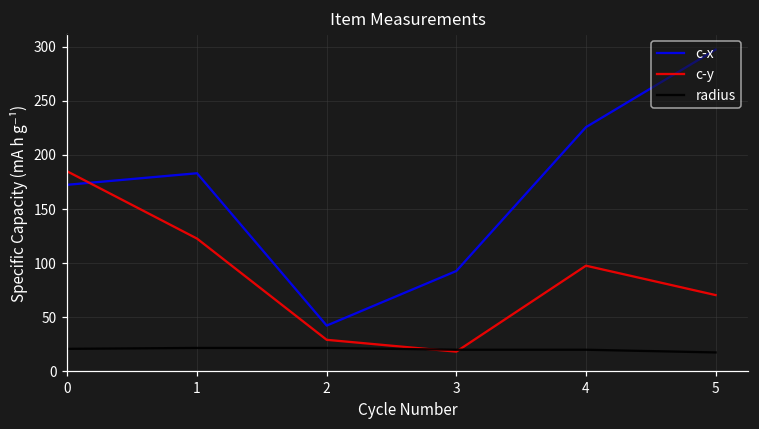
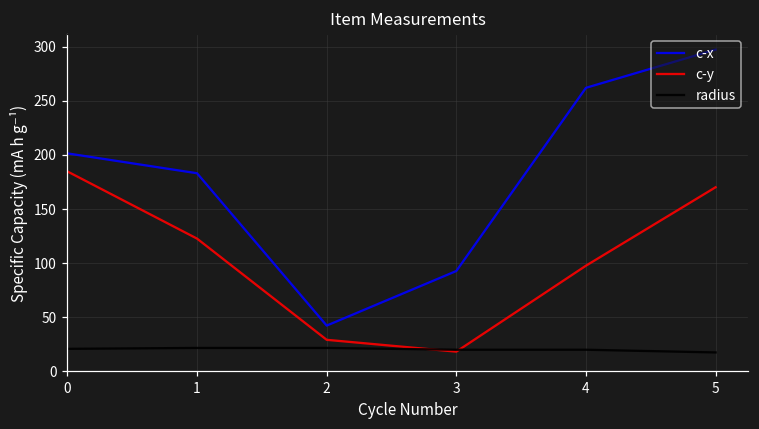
c-x, 0: 170 -> 200
c-x, 4: 230 -> 260
c-y, 5: 70 -> 170
